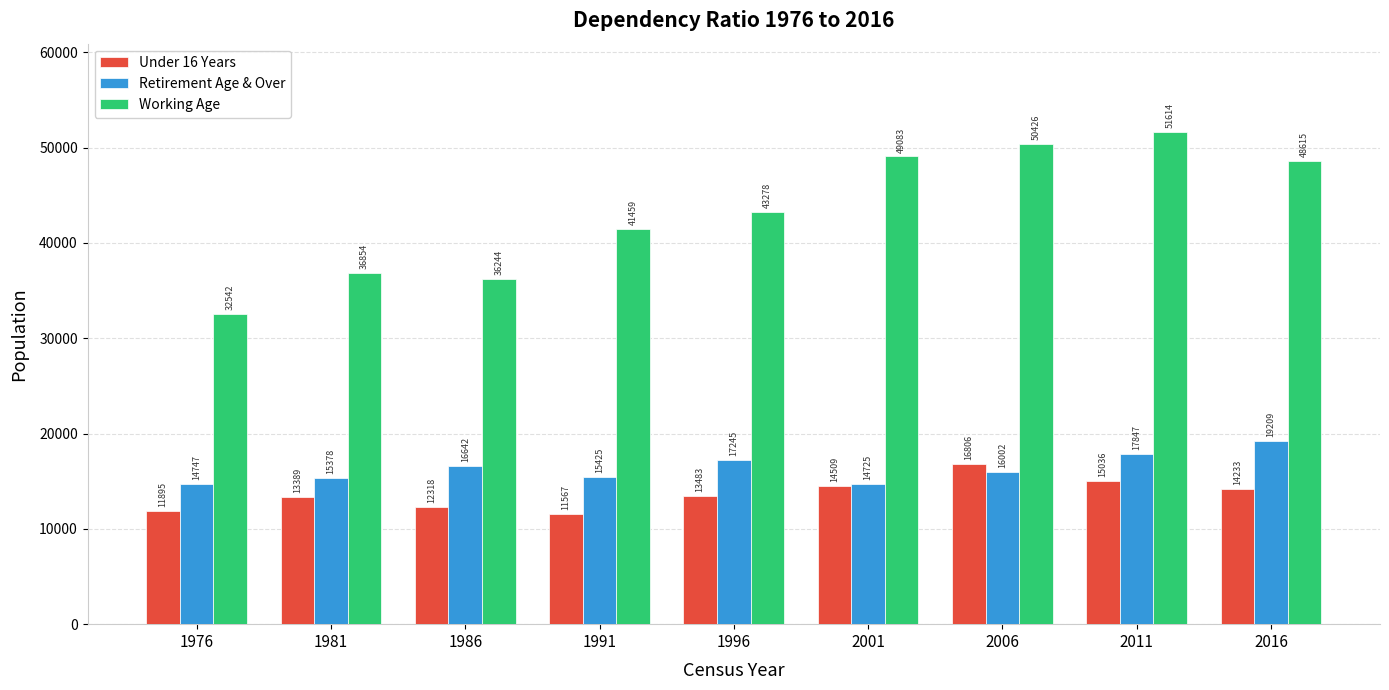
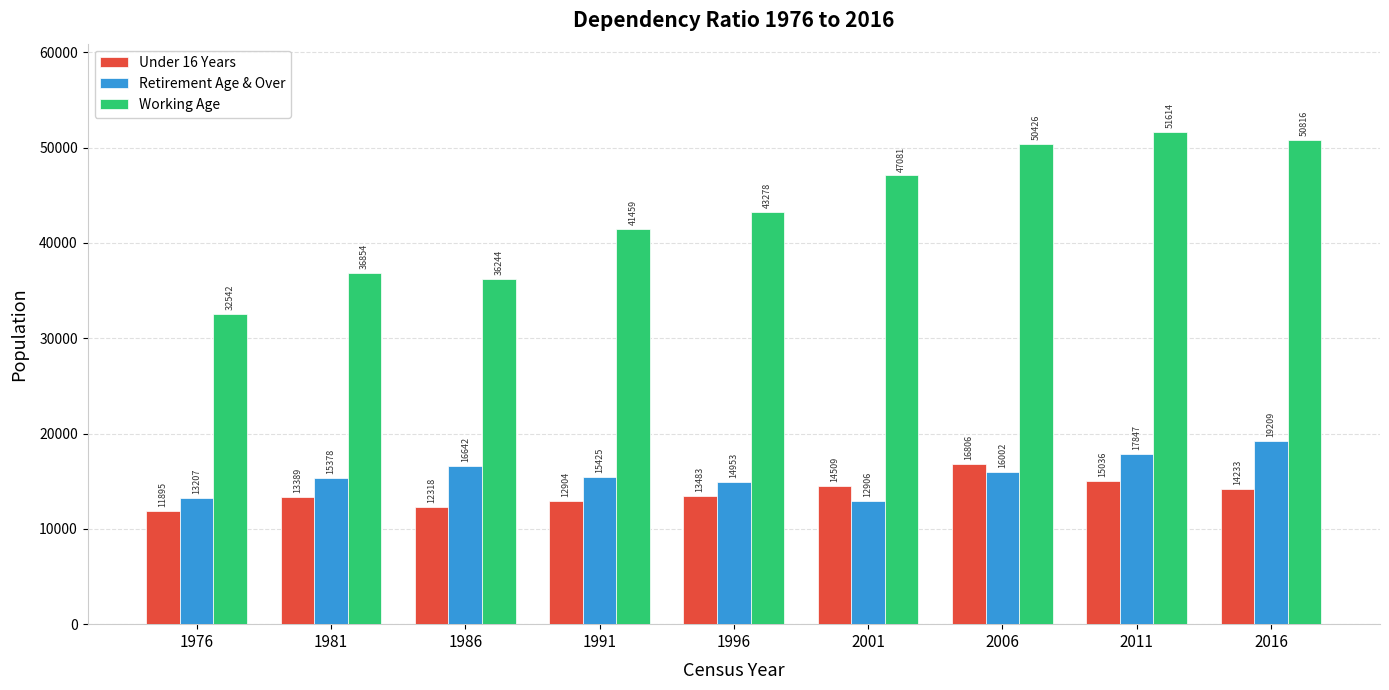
Retirement Age & Over, 1976: 14747 -> 13207
Under 16 Years, 1991: 11567 -> 12904
Retirement Age & Over, 1996: 17245 -> 14953
Retirement Age & Over, 2001: 14725 -> 12906
Working Age, 2001: 49083 -> 47081
Working Age, 2016: 48615 -> 50816
